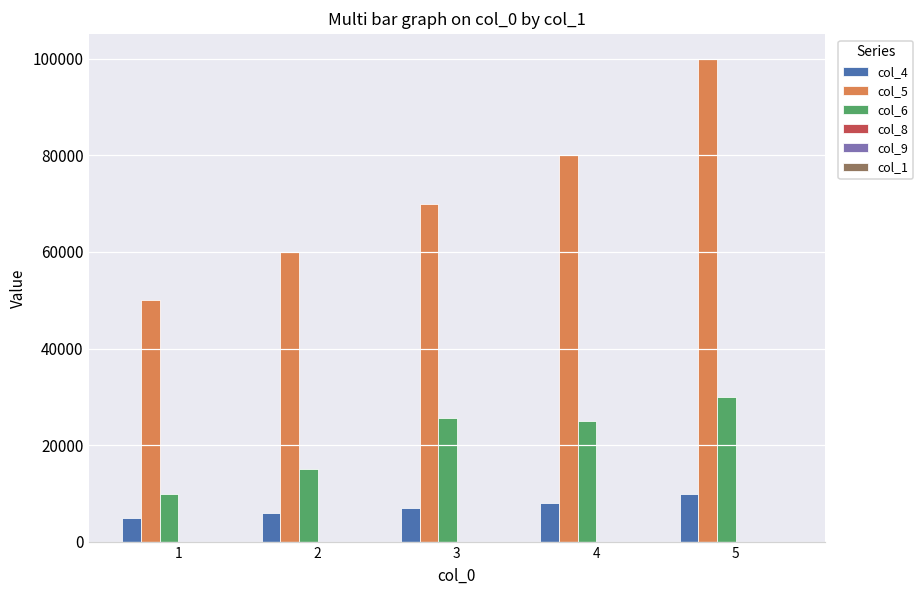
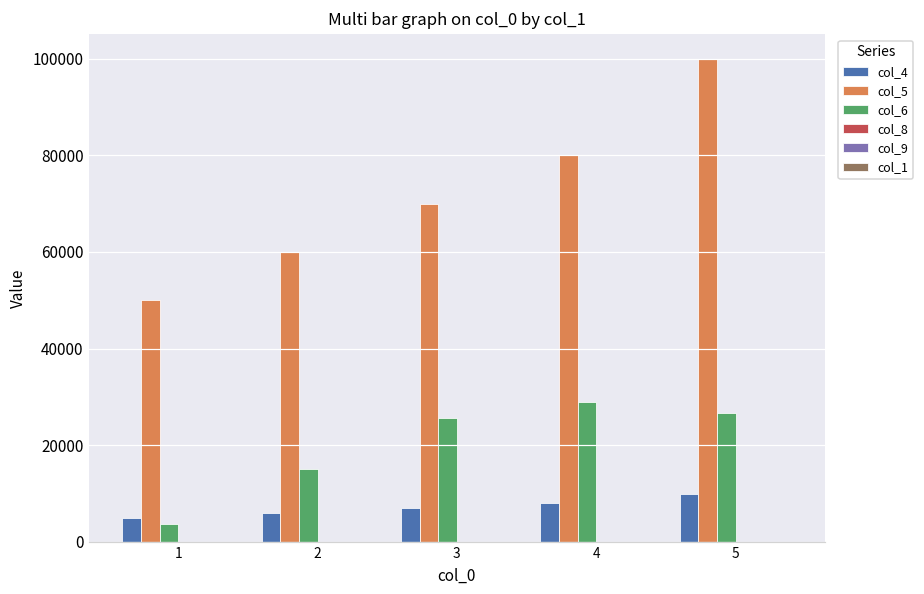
col_6, 1: 10000 -> 4000
col_6, 4: 25000 -> 29000
col_6, 5: 30000 -> 27000
